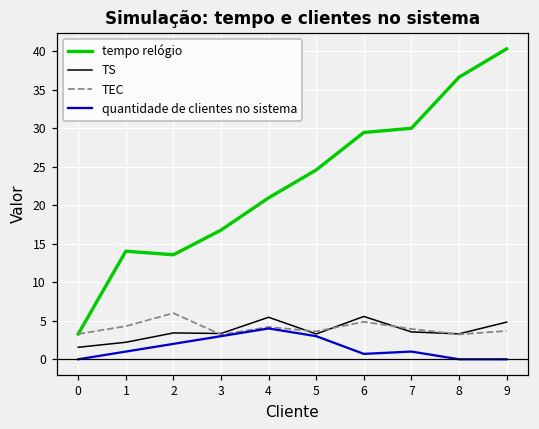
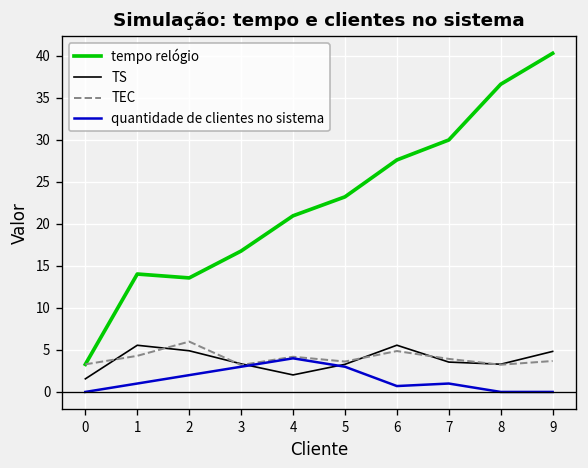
TS, 1: 2 -> 6
TS, 2: 3 -> 5
TS, 4: 5 -> 2
tempo relógio, 5: 25 -> 23
tempo relógio, 6: 29 -> 28
